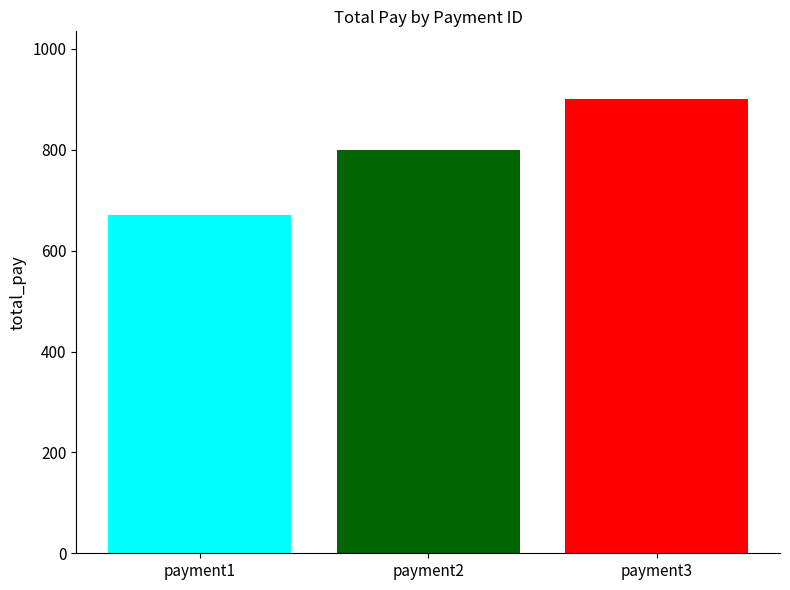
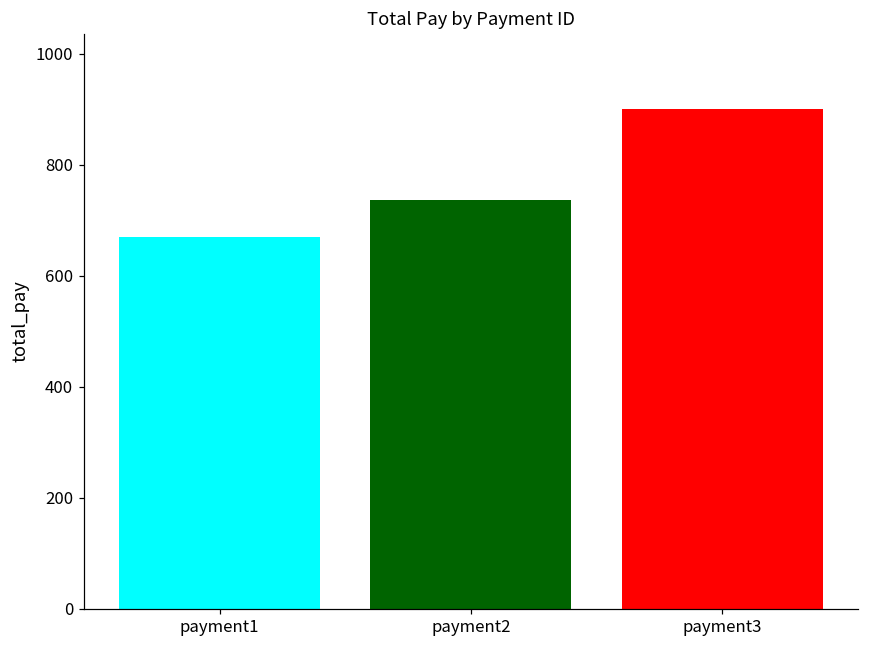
payment2: 800 -> 740
